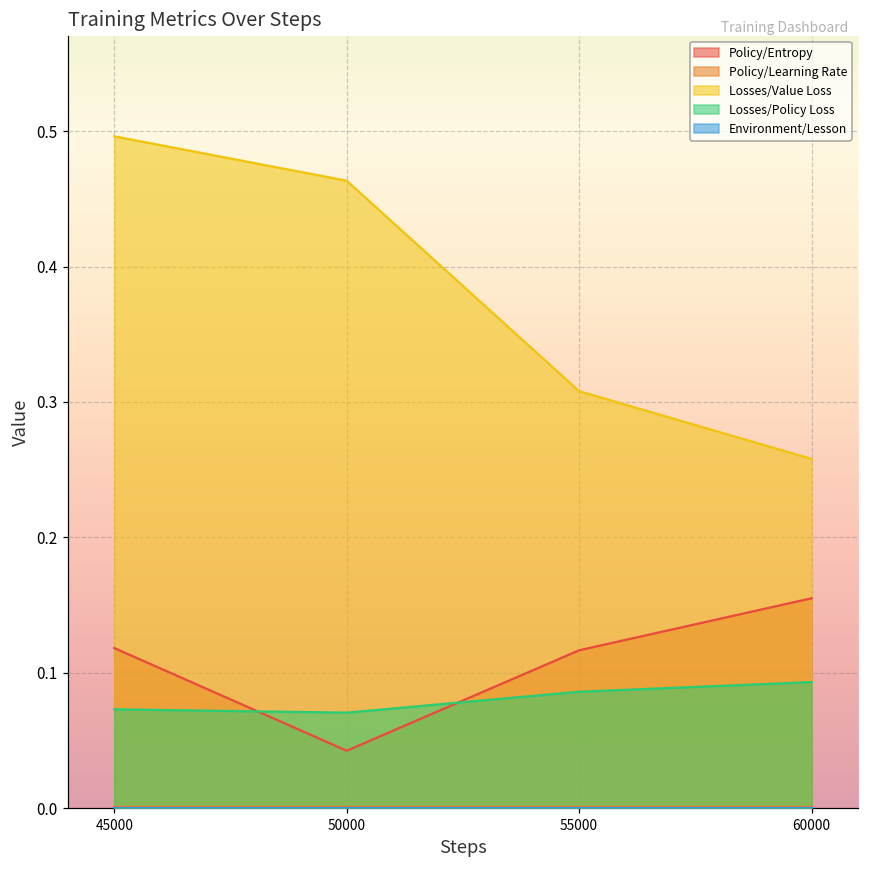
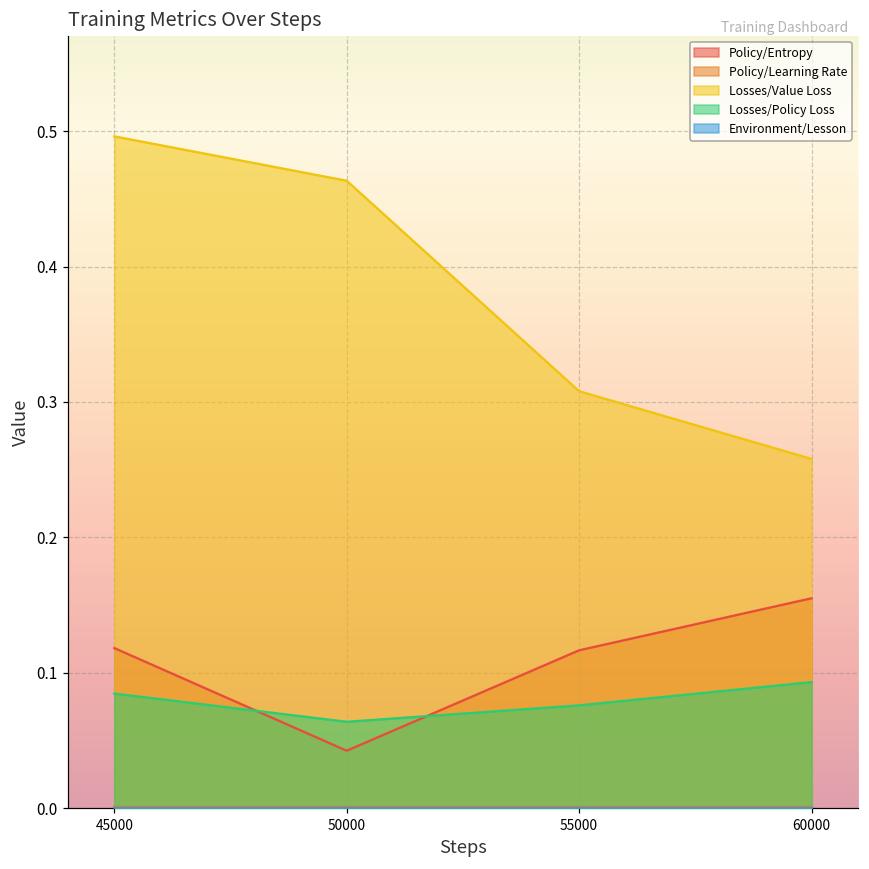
Losses/Policy Loss, 45000: 0.073 -> 0.085
Losses/Policy Loss, 50000: 0.071 -> 0.064
Losses/Policy Loss, 55000: 0.086 -> 0.076
